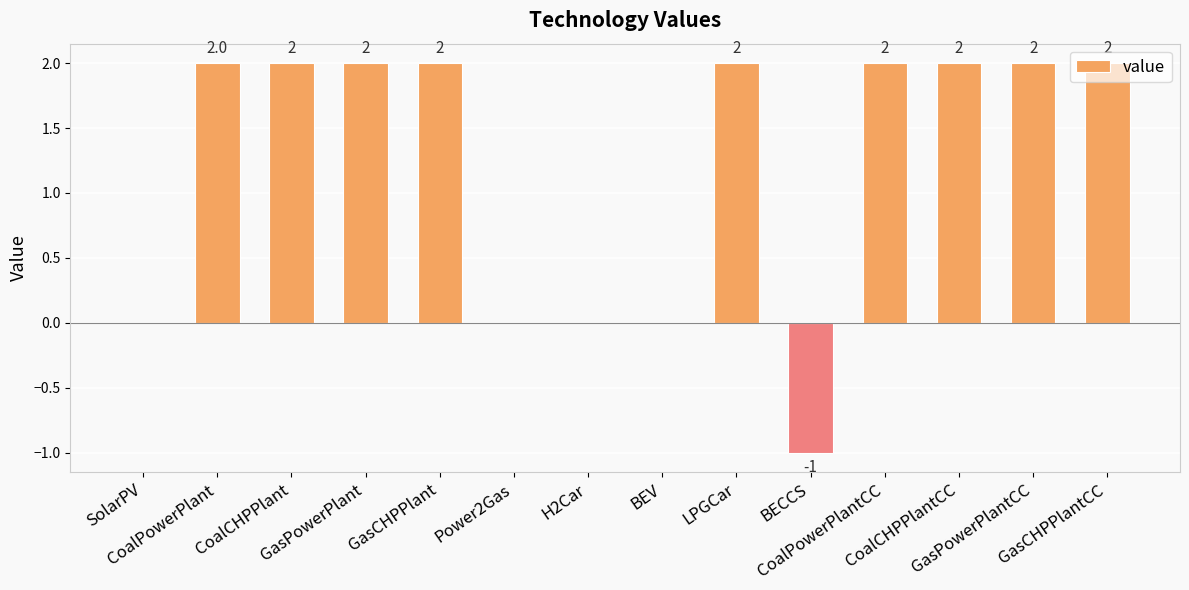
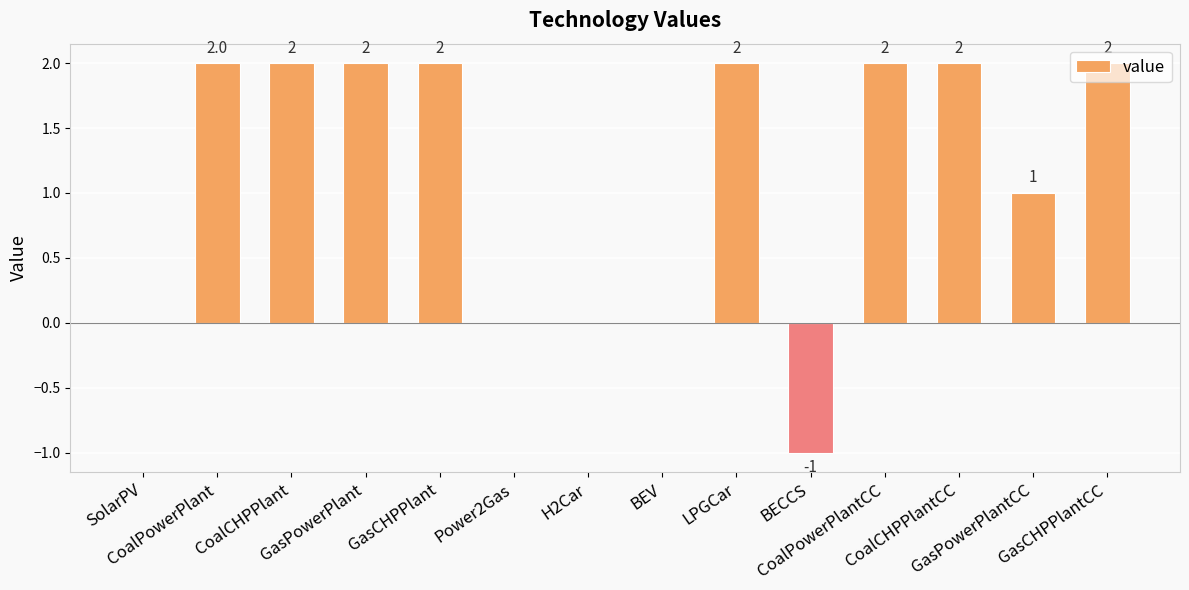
GasPowerPlantCC: 2 -> 1
